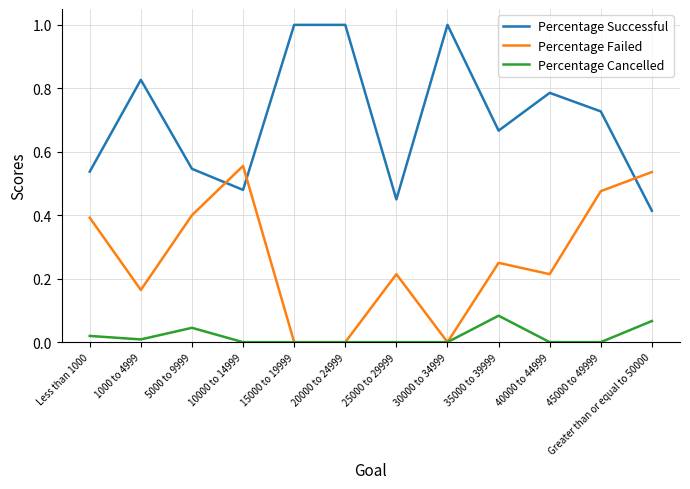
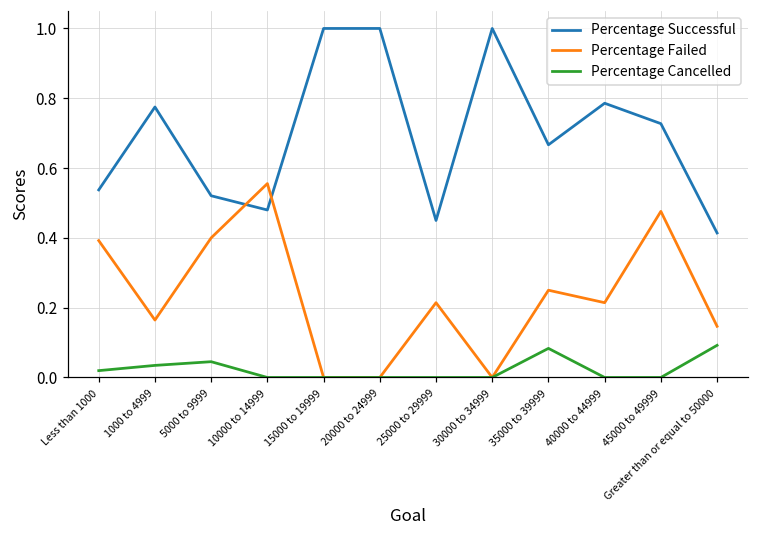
Percentage Successful, 1000 to 4999: 0.83 -> 0.77
Percentage Cancelled, 1000 to 4999: 0.01 -> 0.03
Percentage Successful, 5000 to 9999: 0.55 -> 0.52
Percentage Failed, Greater than or equal to 50000: 0.54 -> 0.15
Percentage Cancelled, Greater than or equal to 50000: 0.07 -> 0.09
